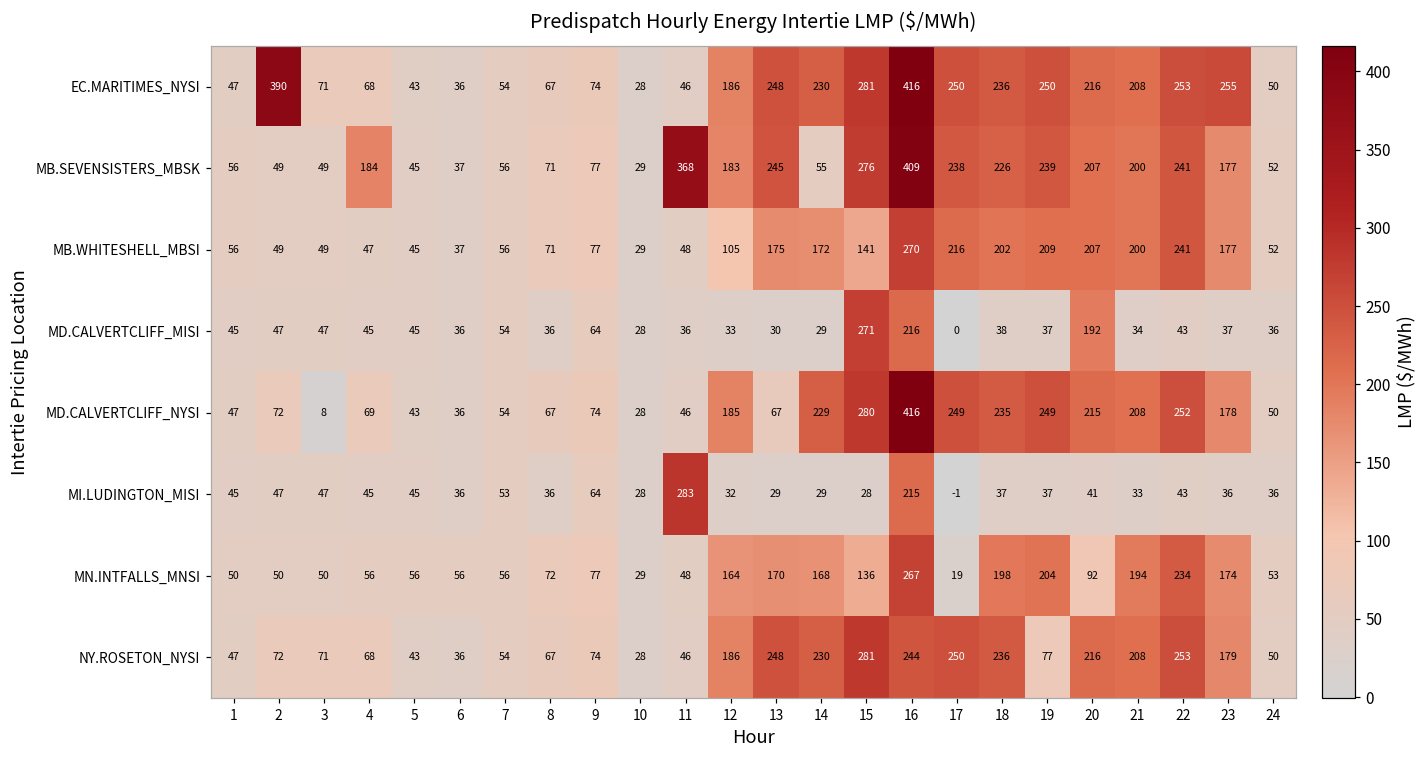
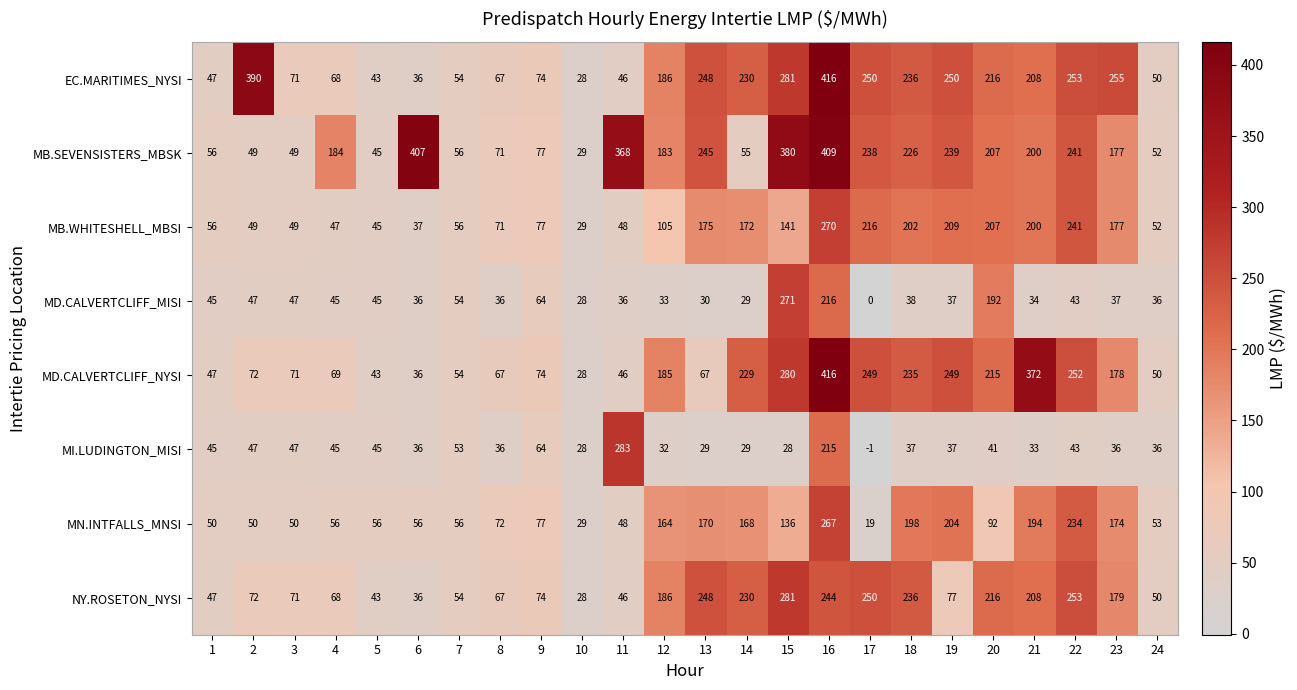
MB.SEVENSISTERS_MBSK, 6: 37 -> 407
MB.SEVENSISTERS_MBSK, 15: 276 -> 380
MD.CALVERTCLIFF_NYSI, 3: 8 -> 71
MD.CALVERTCLIFF_NYSI, 21: 208 -> 372
